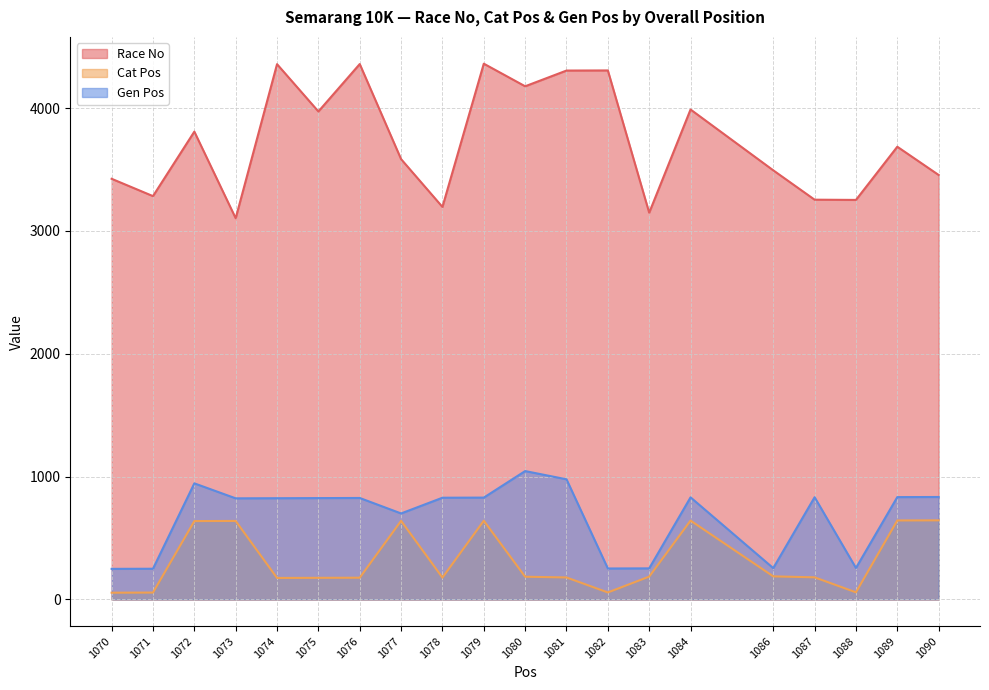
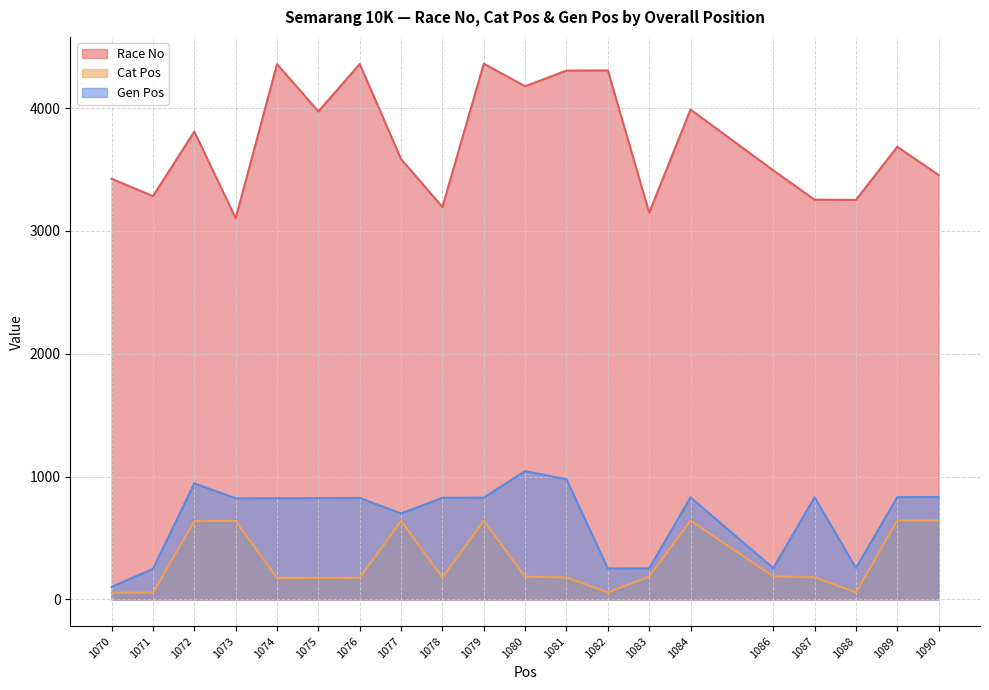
Gen Pos, 1070: 250 -> 100
